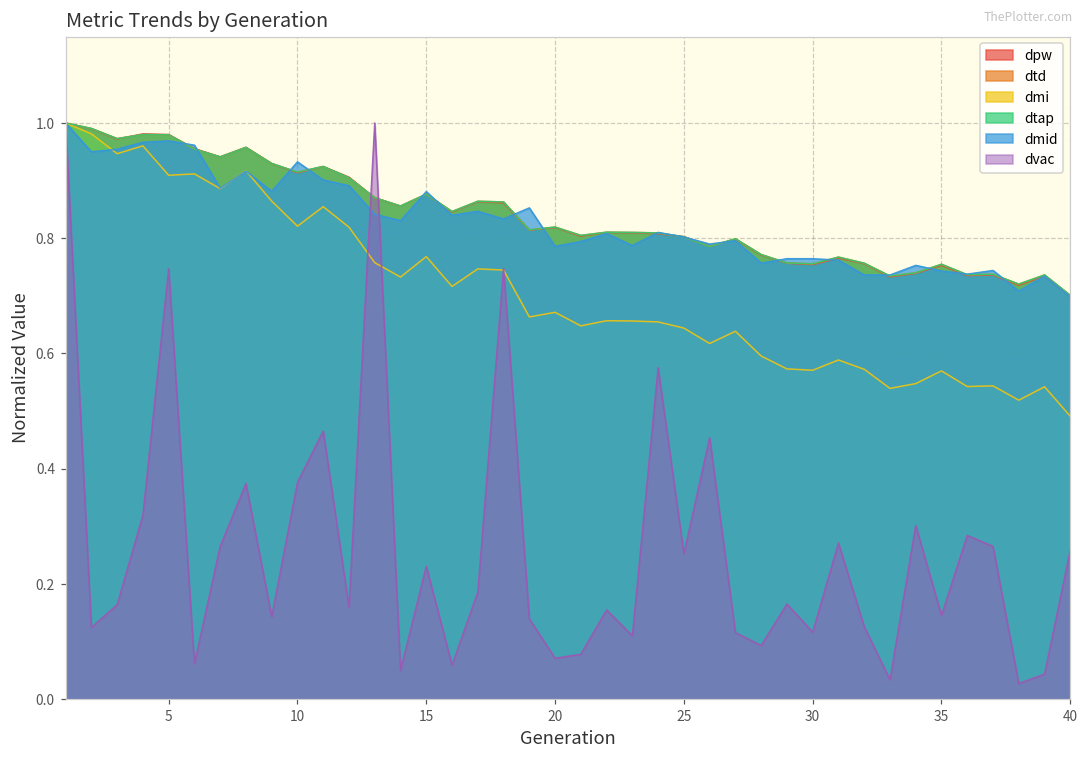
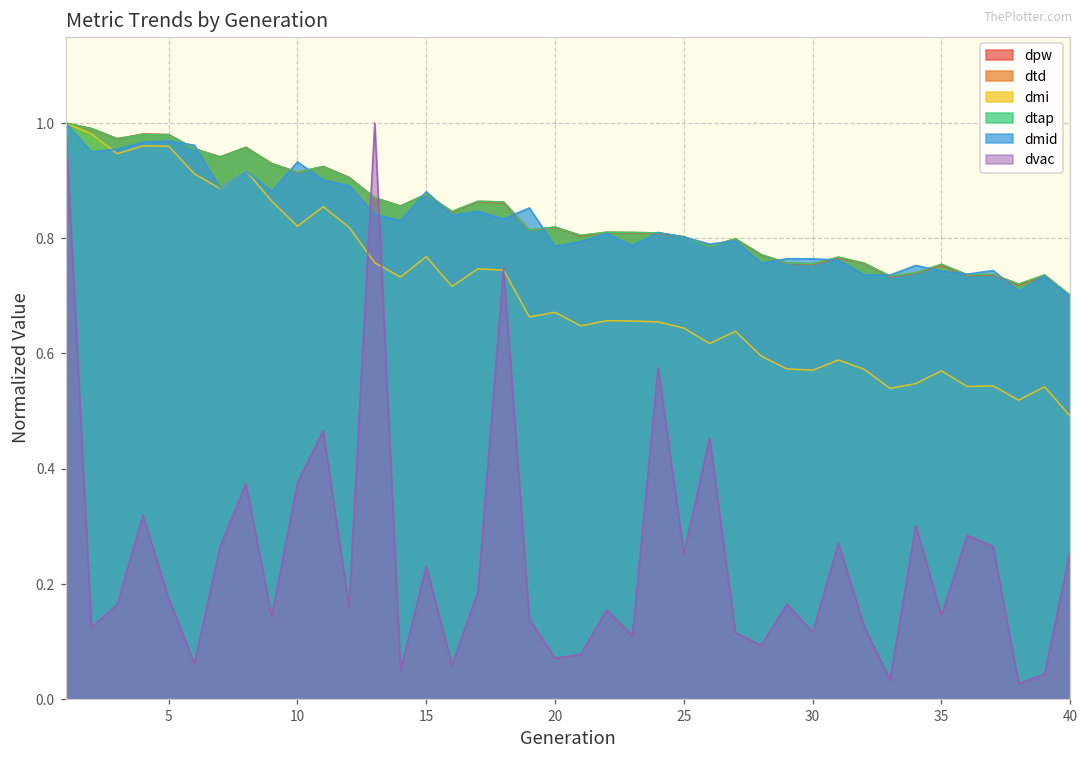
dmi, 5: 0.91 -> 0.96
dvac, 5: 0.75 -> 0.18
